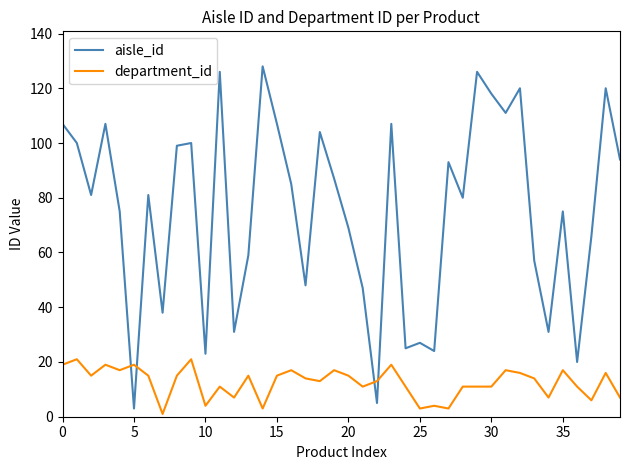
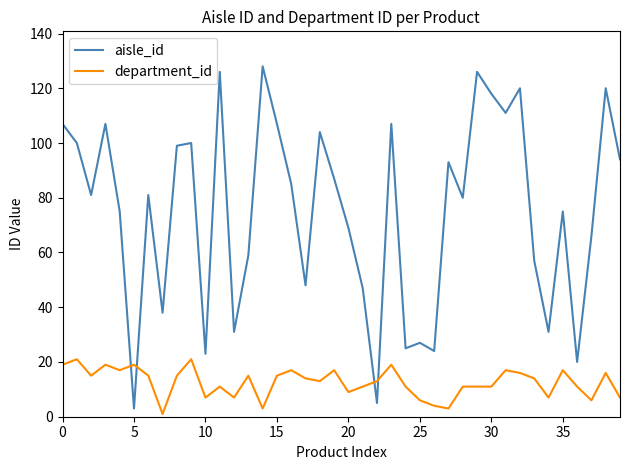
department_id, 10: 4 -> 7
department_id, 20: 15 -> 9
department_id, 25: 3 -> 6
